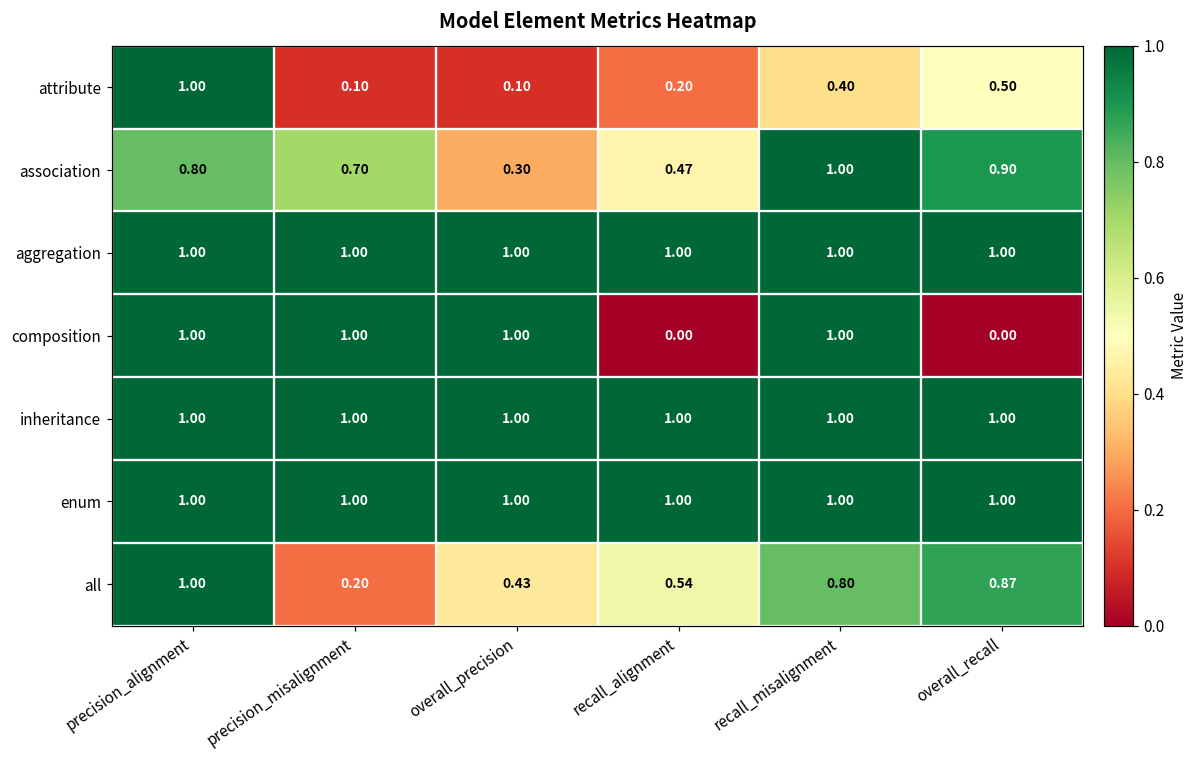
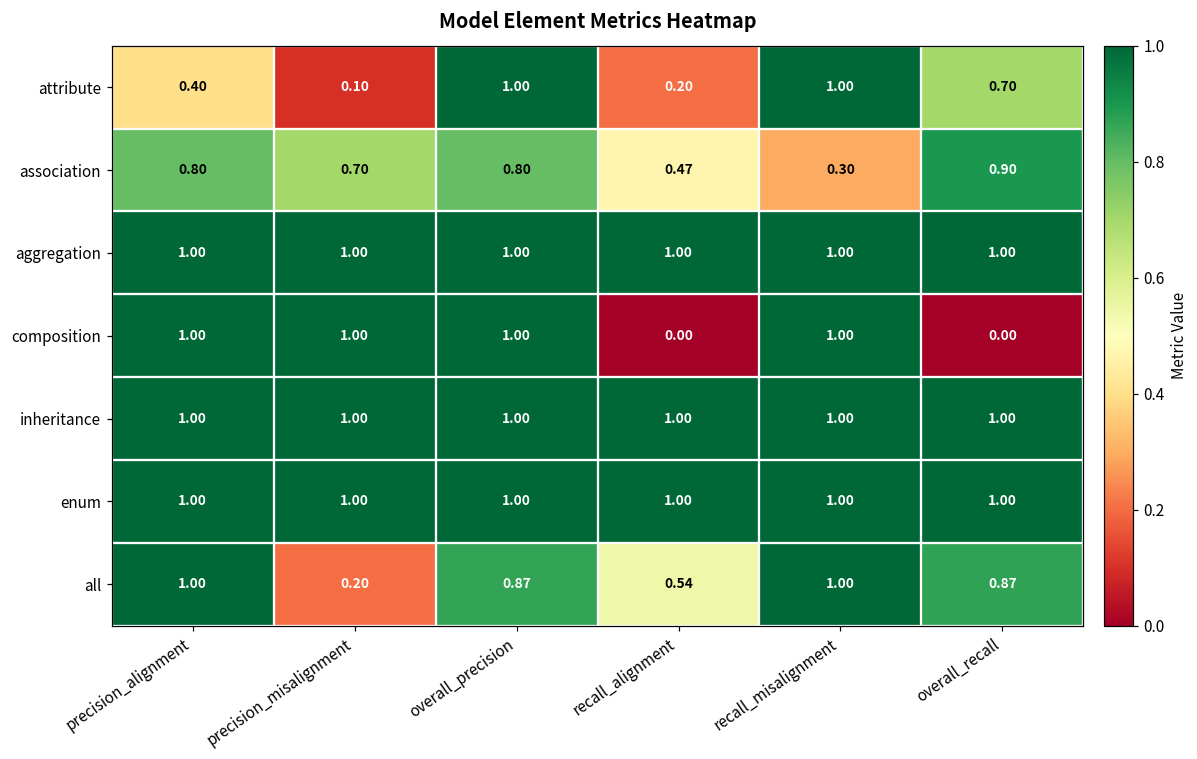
attribute, precision_alignment: 1.00 -> 0.40
attribute, overall_precision: 0.10 -> 1.00
attribute, recall_misalignment: 0.40 -> 1.00
attribute, overall_recall: 0.50 -> 0.70
association, overall_precision: 0.30 -> 0.80
association, recall_misalignment: 1.00 -> 0.30
all, overall_precision: 0.43 -> 0.87
all, recall_misalignment: 0.80 -> 1.00
